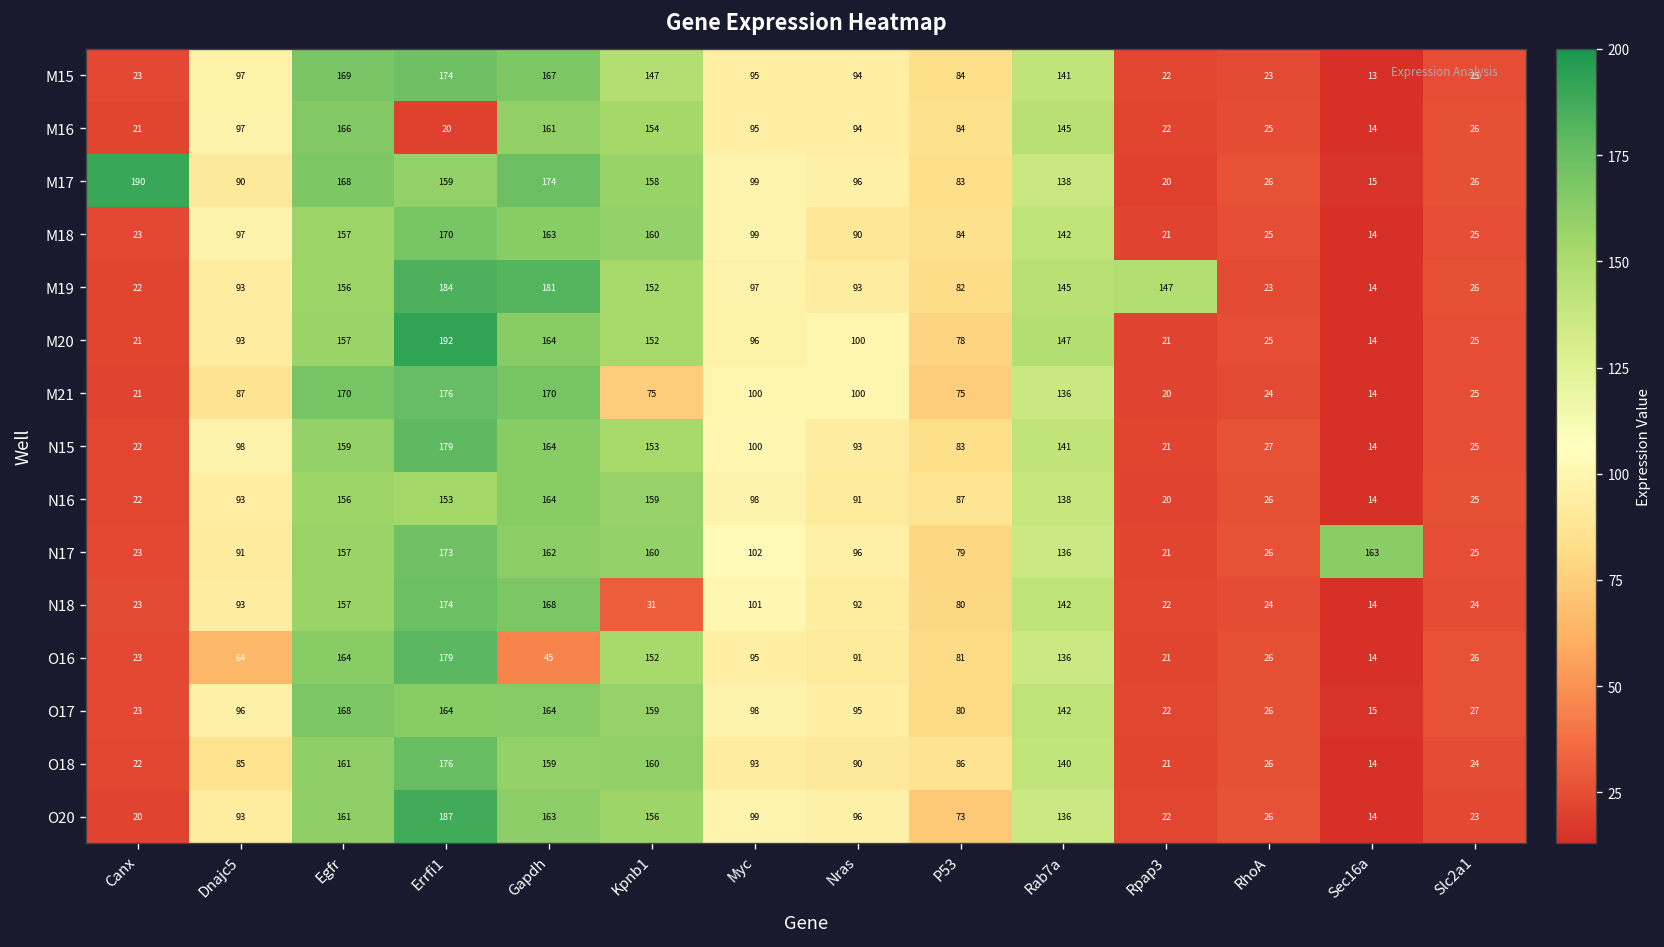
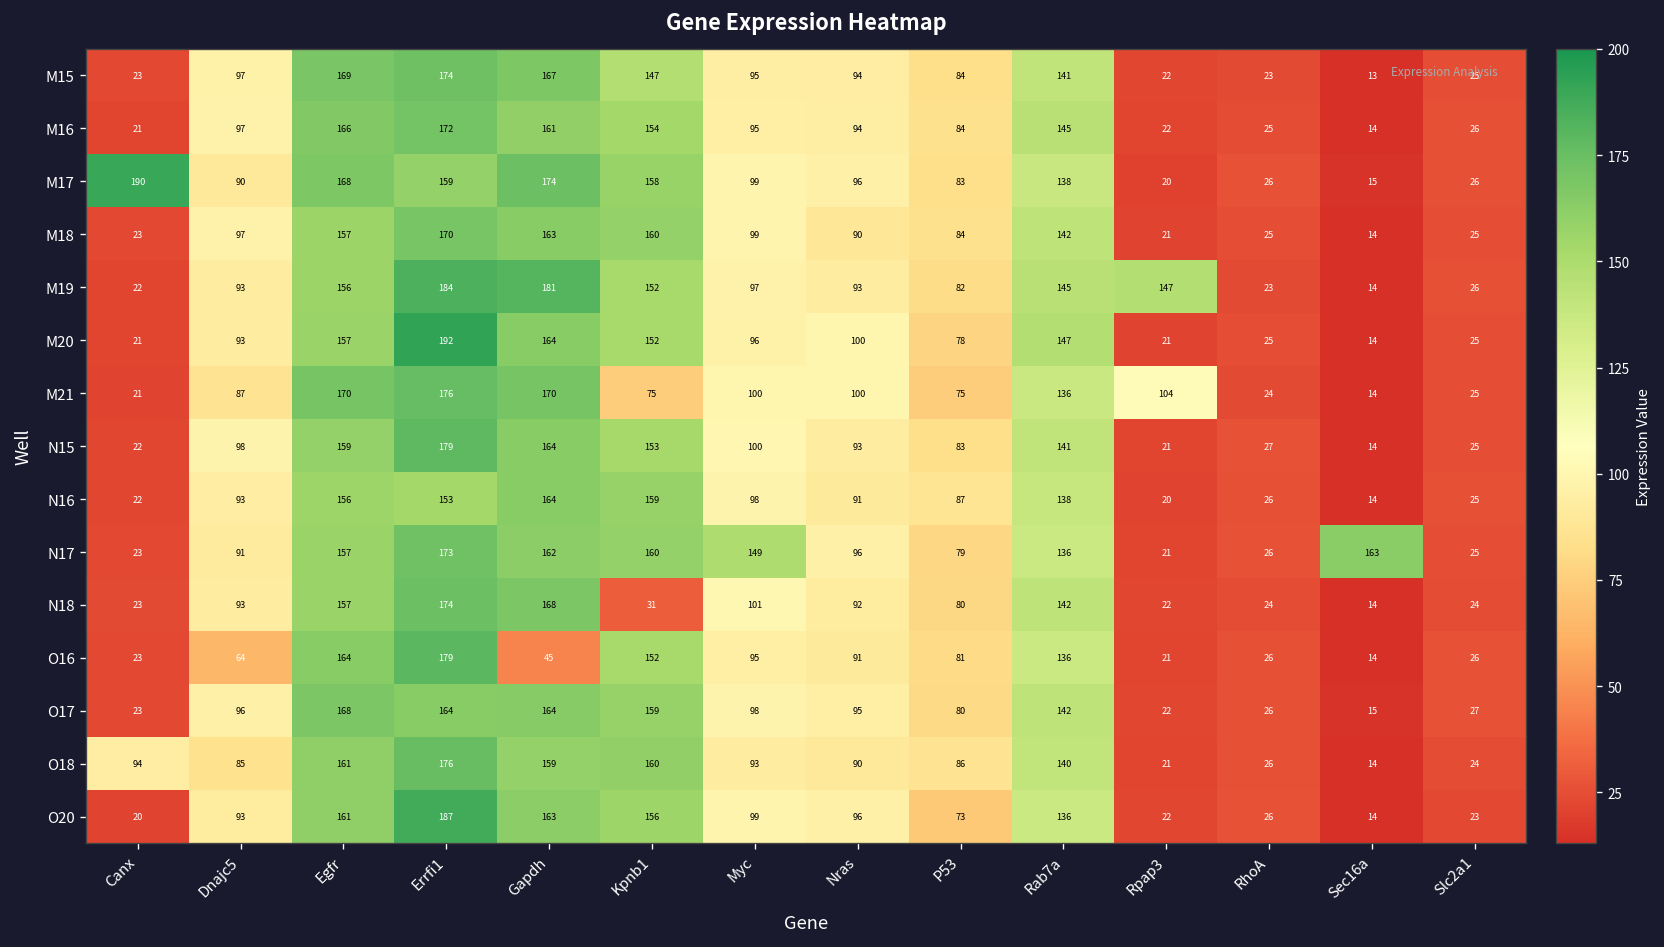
M16, Errfi1: 20 -> 172
M21, Rpap3: 20 -> 104
N17, Myc: 102 -> 149
O18, Canx: 22 -> 94
